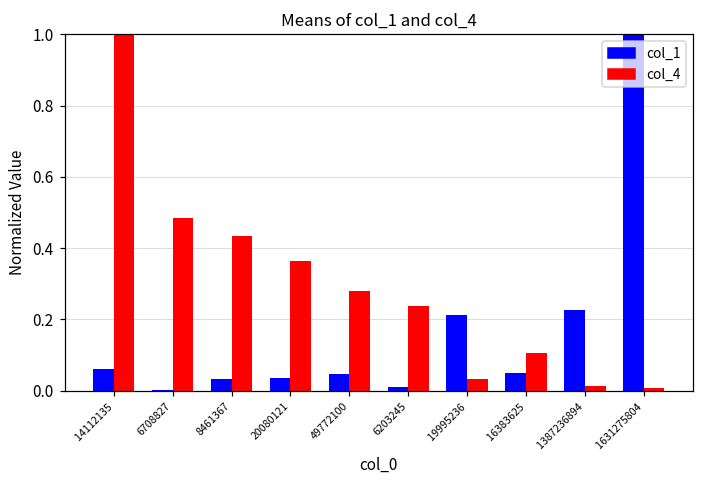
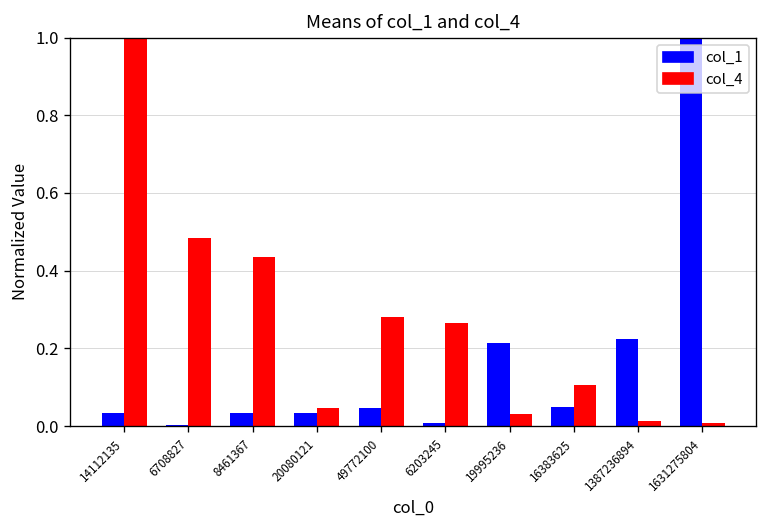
col_1, 14112135: 0.06 -> 0.03
col_4, 20080121: 0.37 -> 0.05
col_4, 6203245: 0.24 -> 0.27
